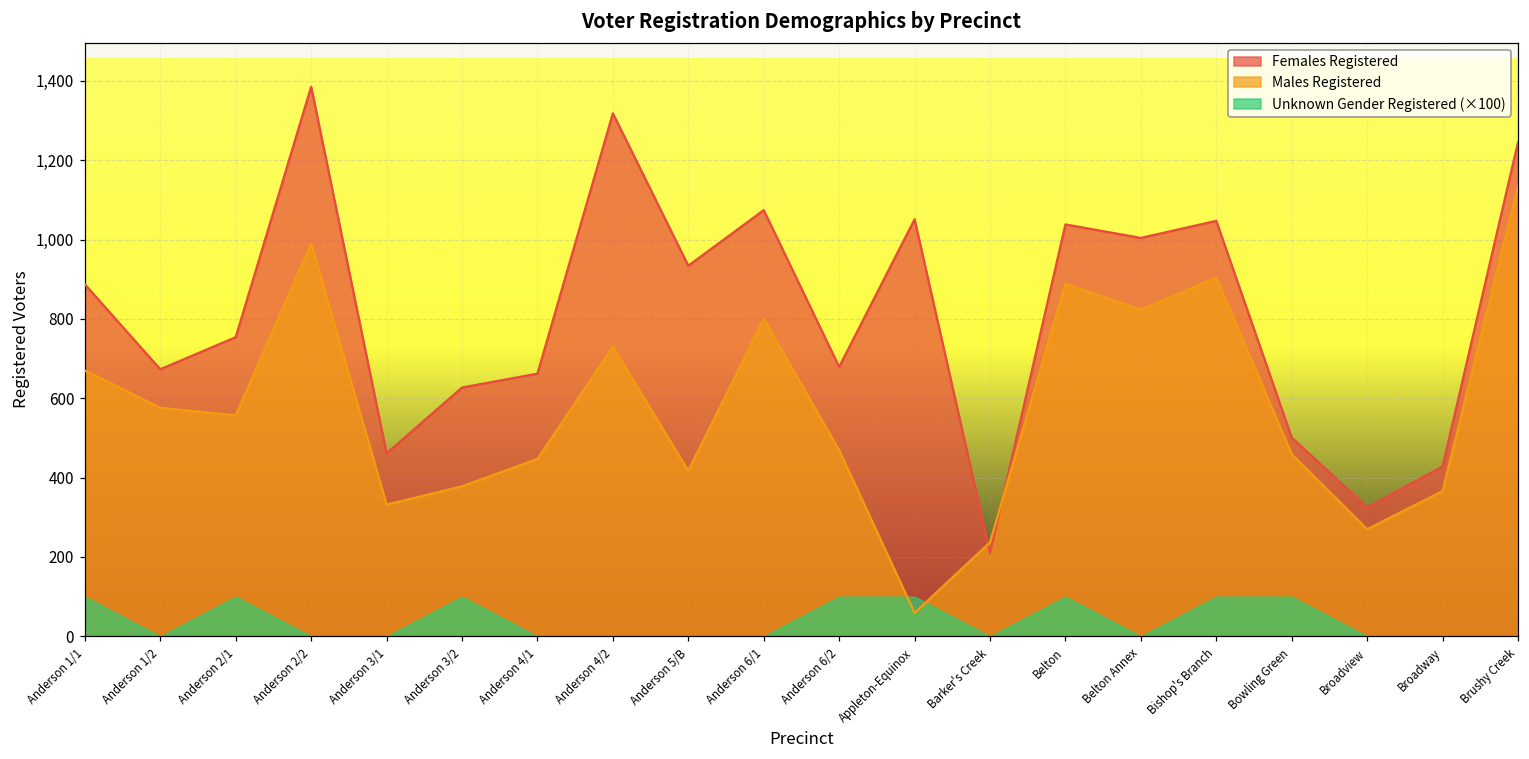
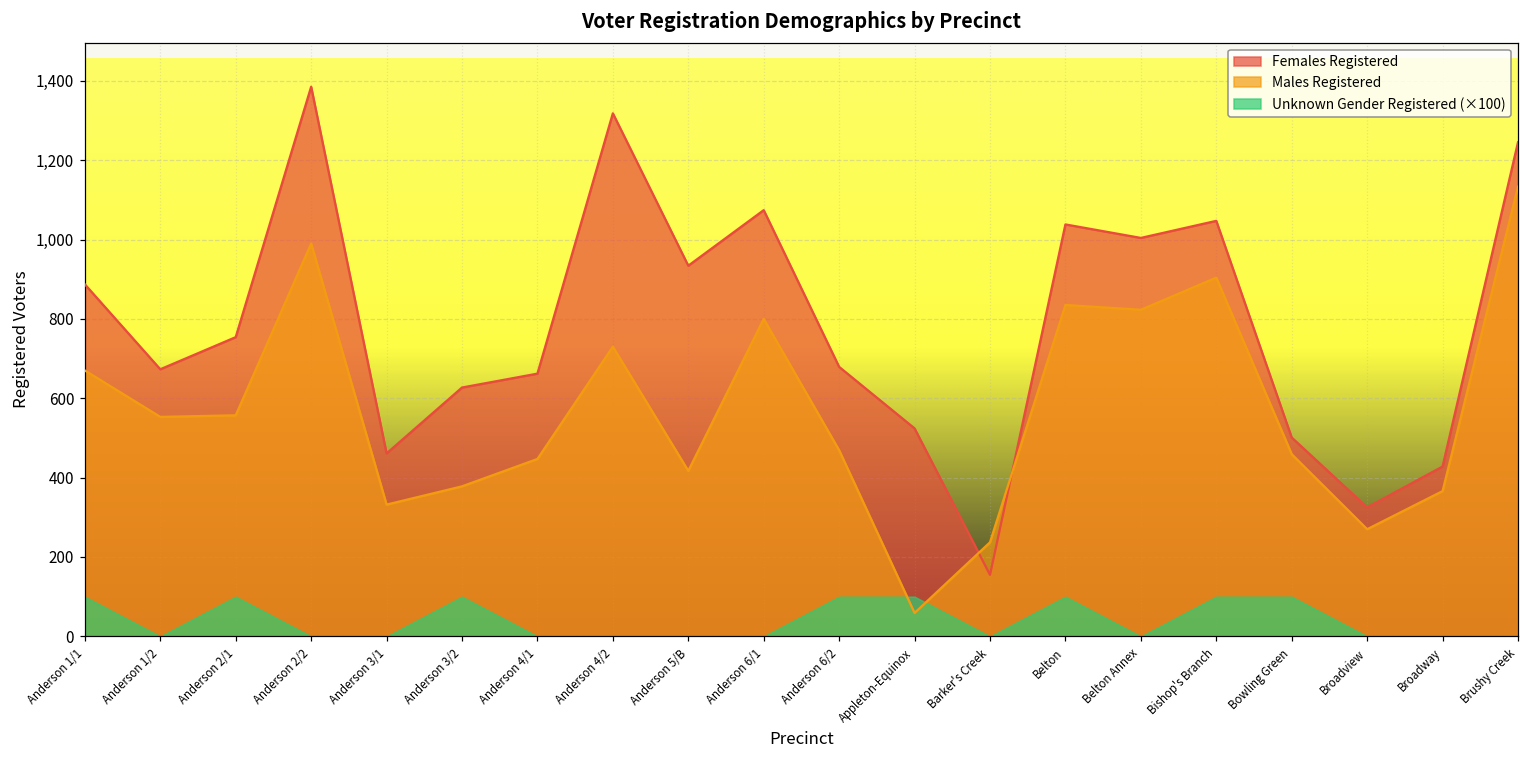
Males Registered, Anderson 1/2: 580 -> 550
Females Registered, Appleton-Equinox: 1,050 -> 520
Females Registered, Barker's Creek: 210 -> 160
Males Registered, Belton: 890 -> 840
